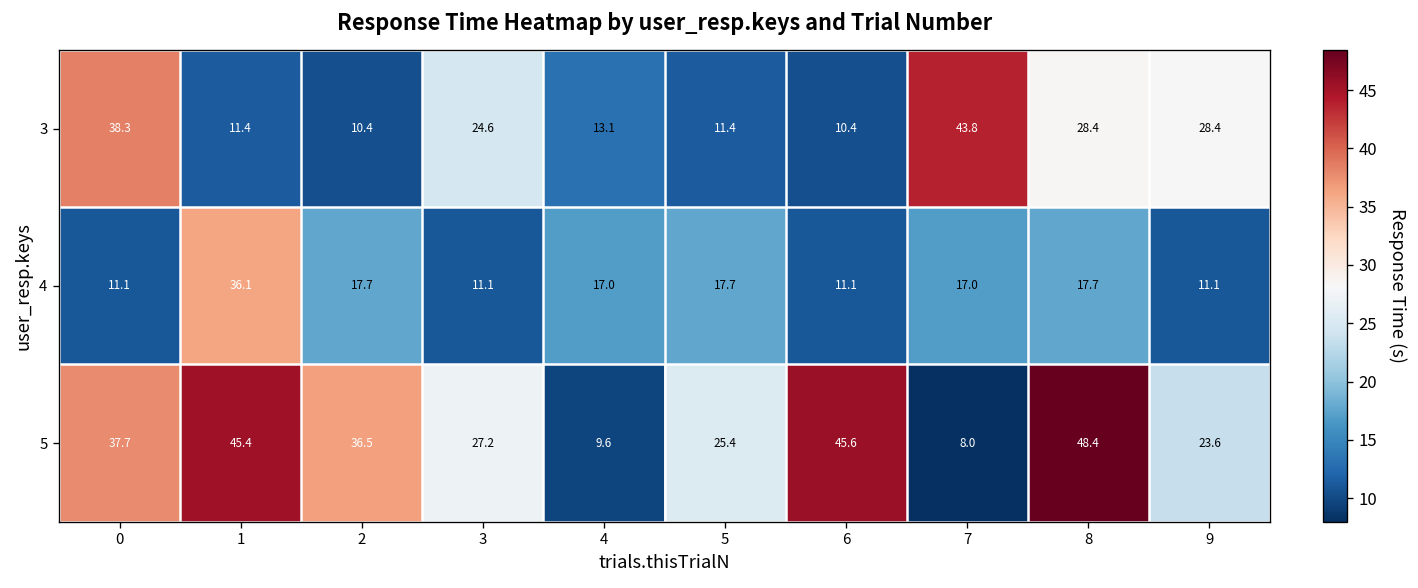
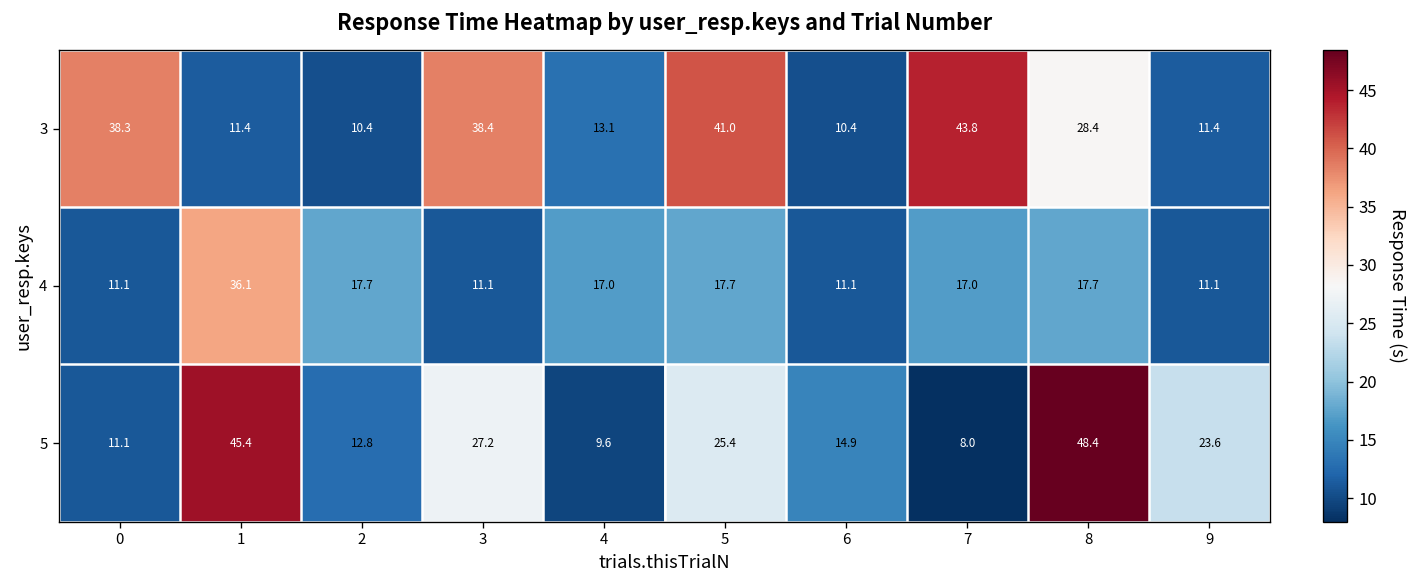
3, 3: 24.6 -> 38.4
3, 5: 11.4 -> 41.0
3, 9: 28.4 -> 11.4
5, 0: 37.7 -> 11.1
5, 2: 36.5 -> 12.8
5, 6: 45.6 -> 14.9
